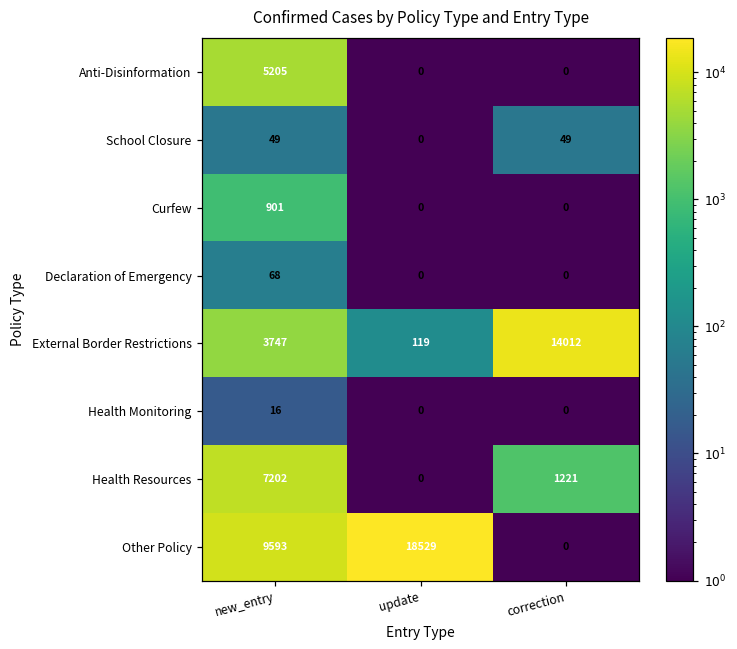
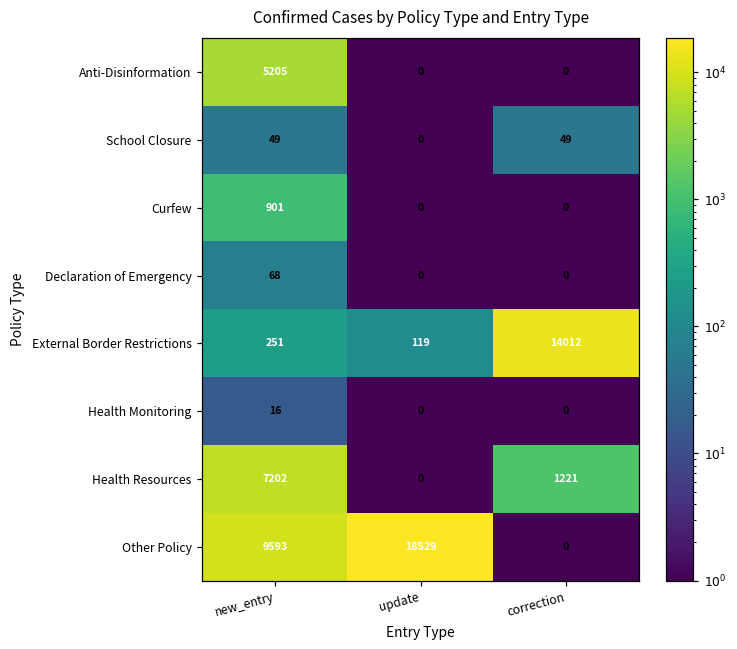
External Border Restrictions, new_entry: 3747 -> 251
